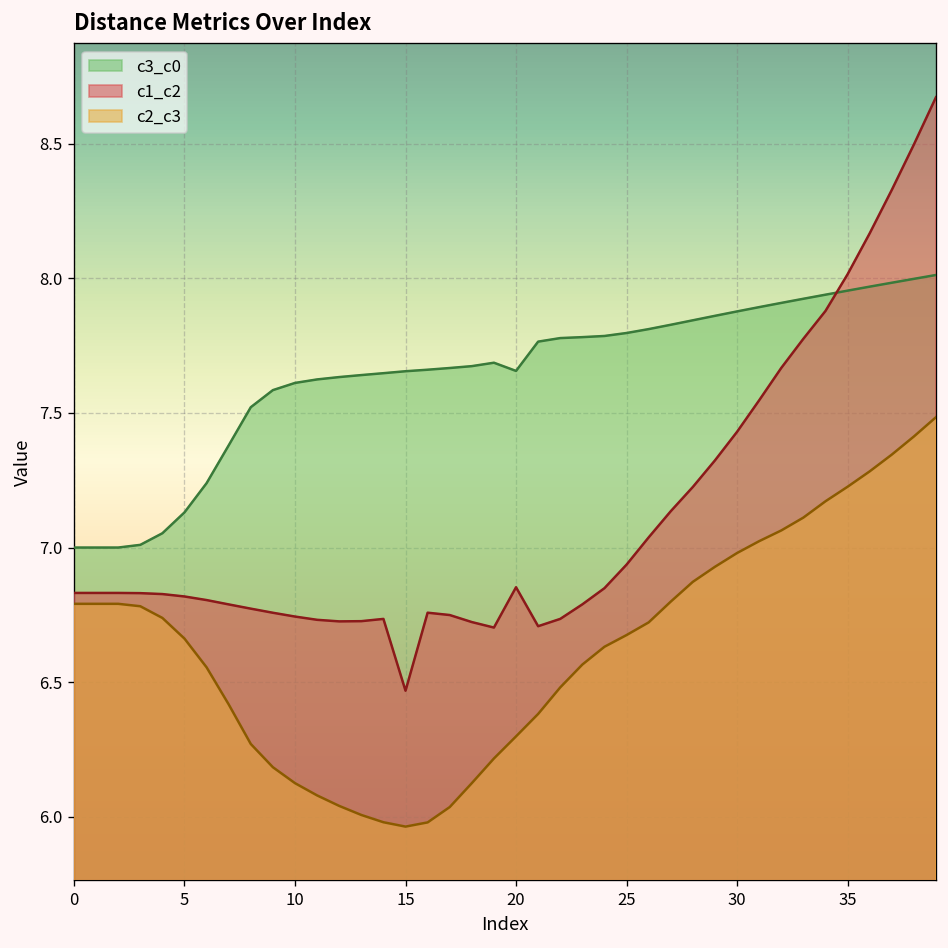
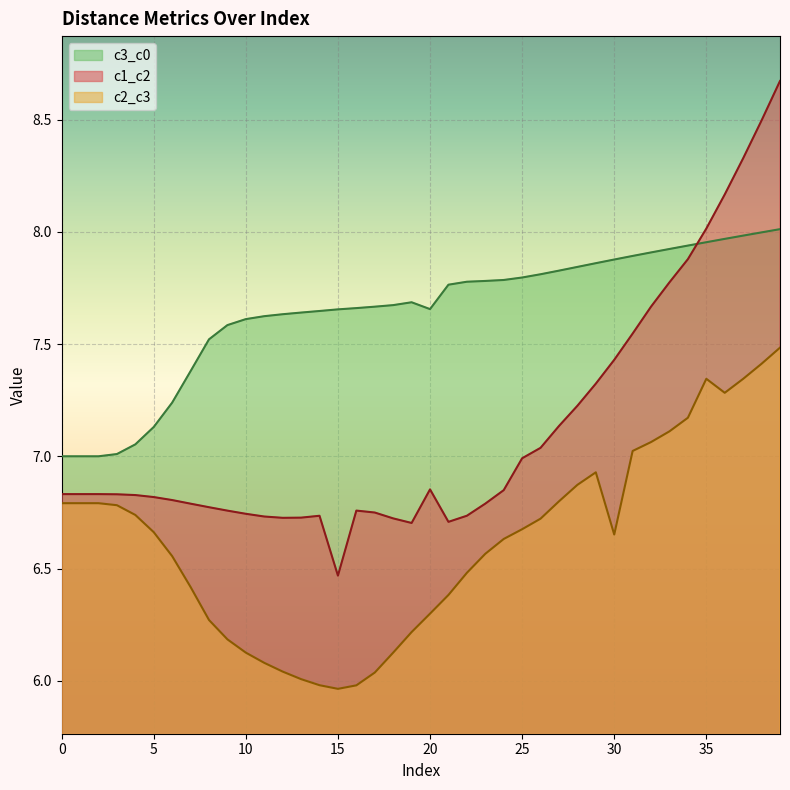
c1_c2, 25: 6.94 -> 6.99
c2_c3, 30: 6.98 -> 6.65
c2_c3, 35: 7.23 -> 7.35
